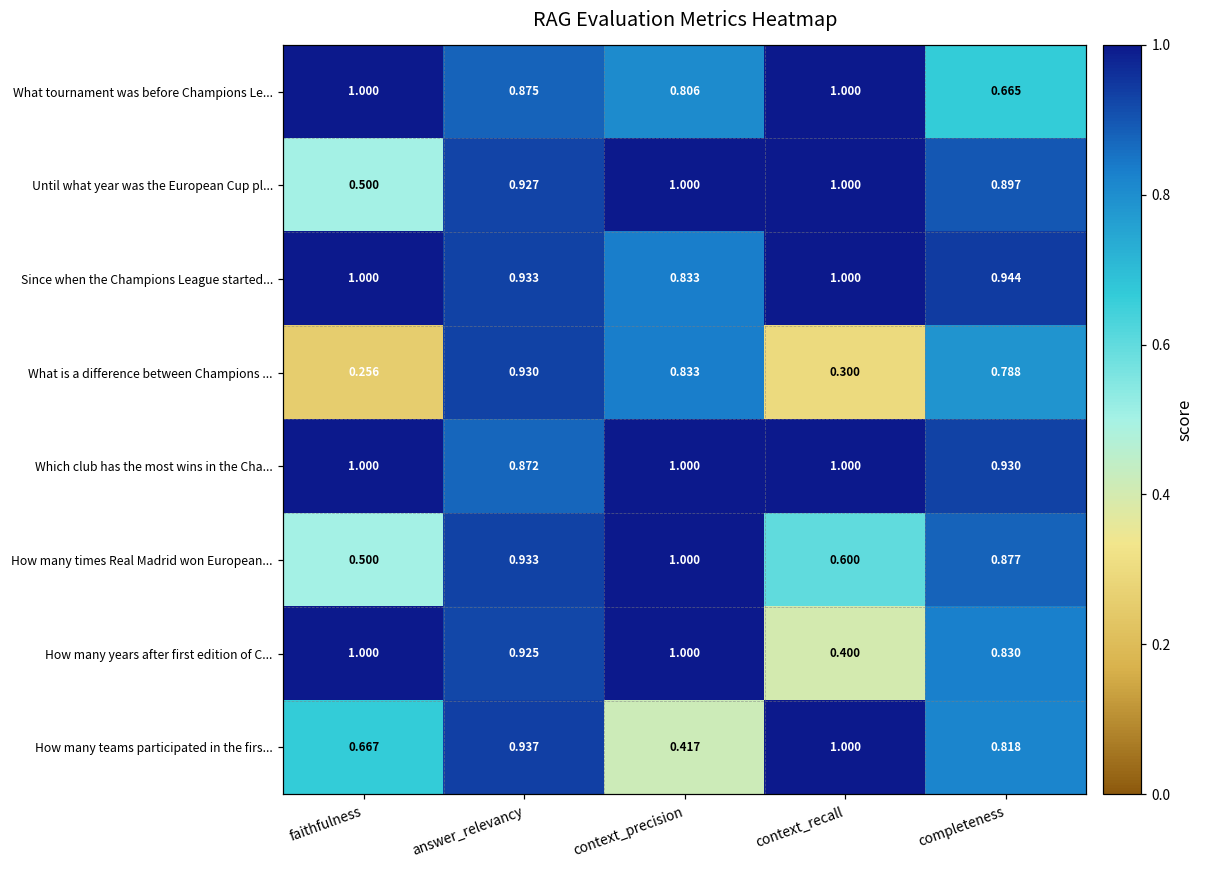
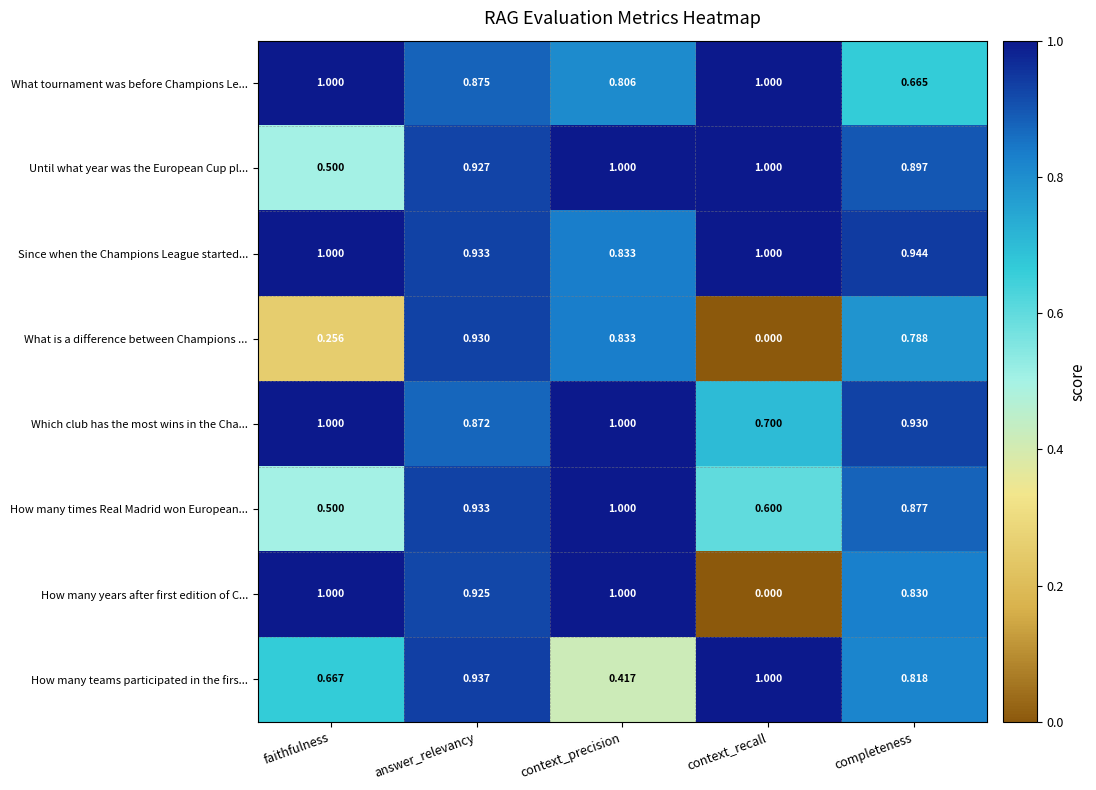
What is a difference between Champions ..., context_recall: 0.300 -> 0.000
Which club has the most wins in the Cha..., context_recall: 1.000 -> 0.700
How many years after first edition of C..., context_recall: 0.400 -> 0.000
